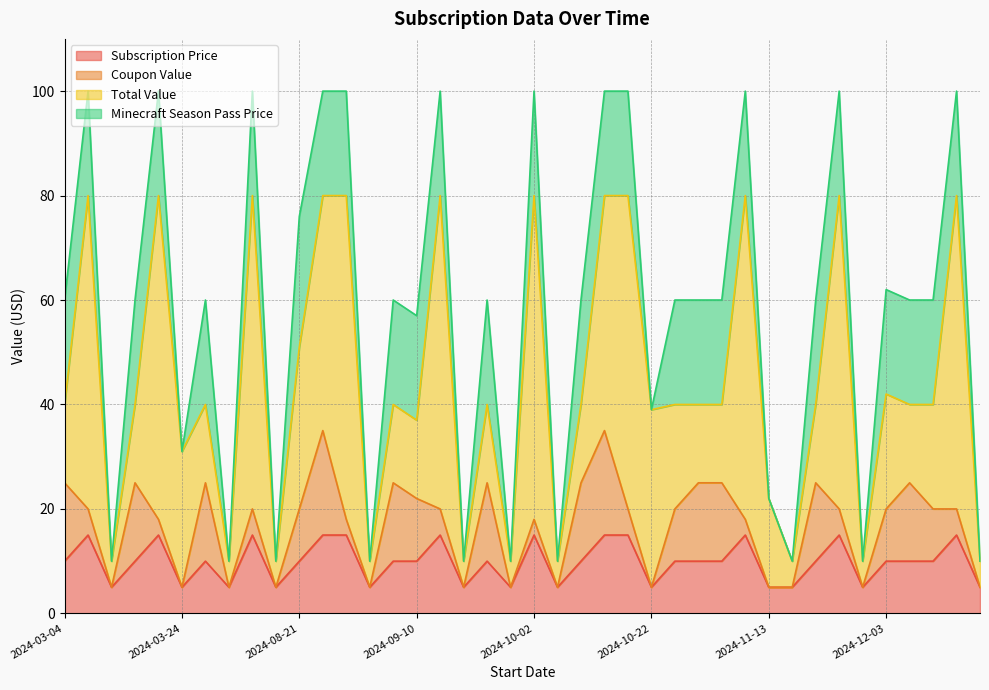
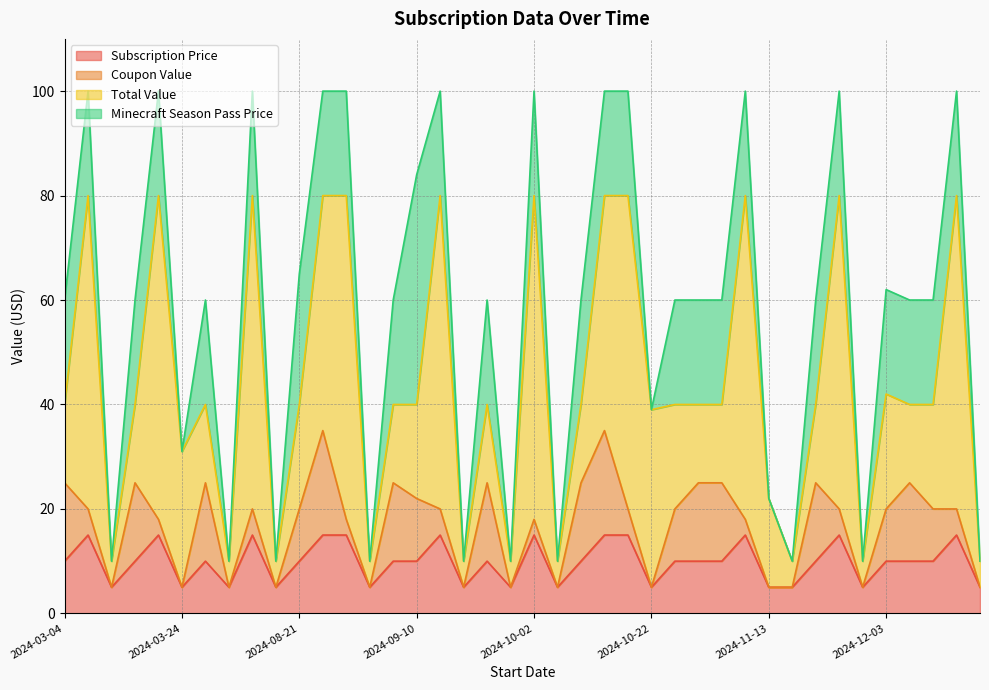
Total Value, 2024-08-21: 31 -> 20
Total Value, 2024-09-10: 15 -> 18
Minecraft Season Pass Price, 2024-09-10: 20 -> 44
